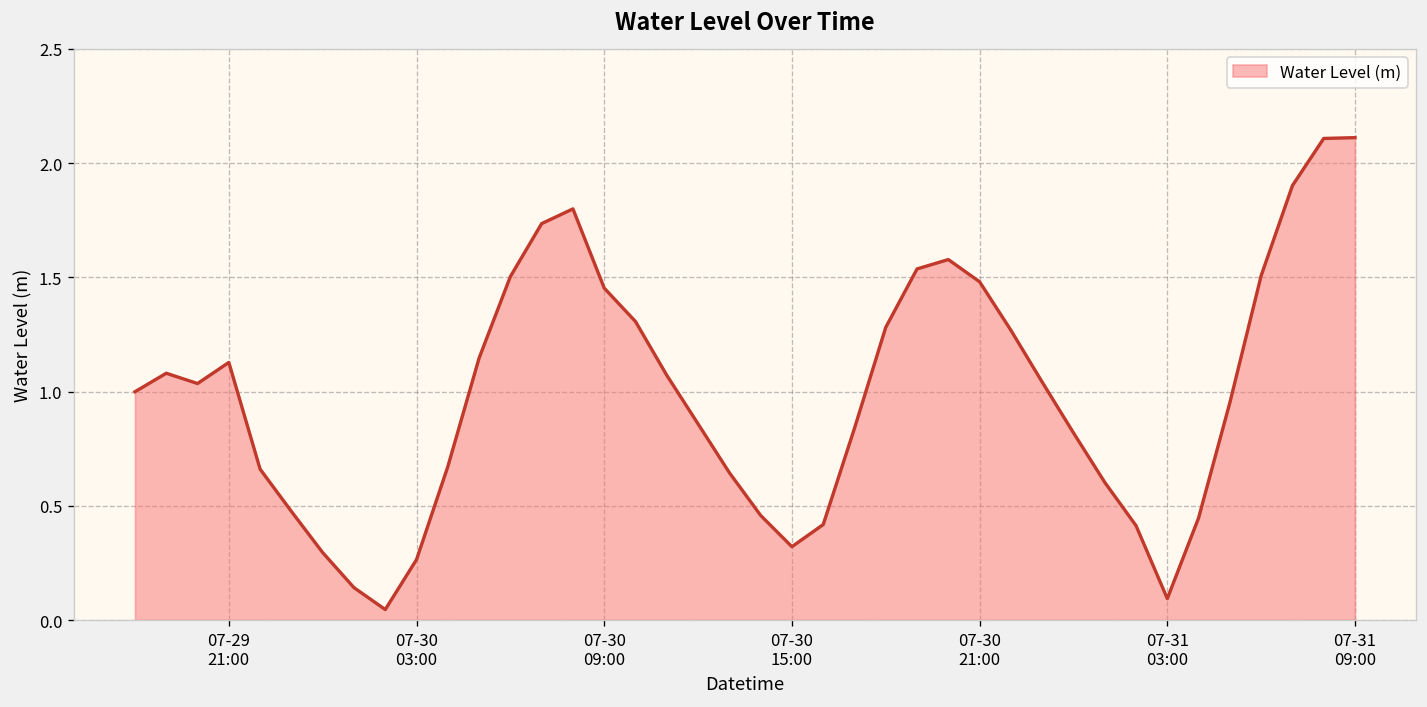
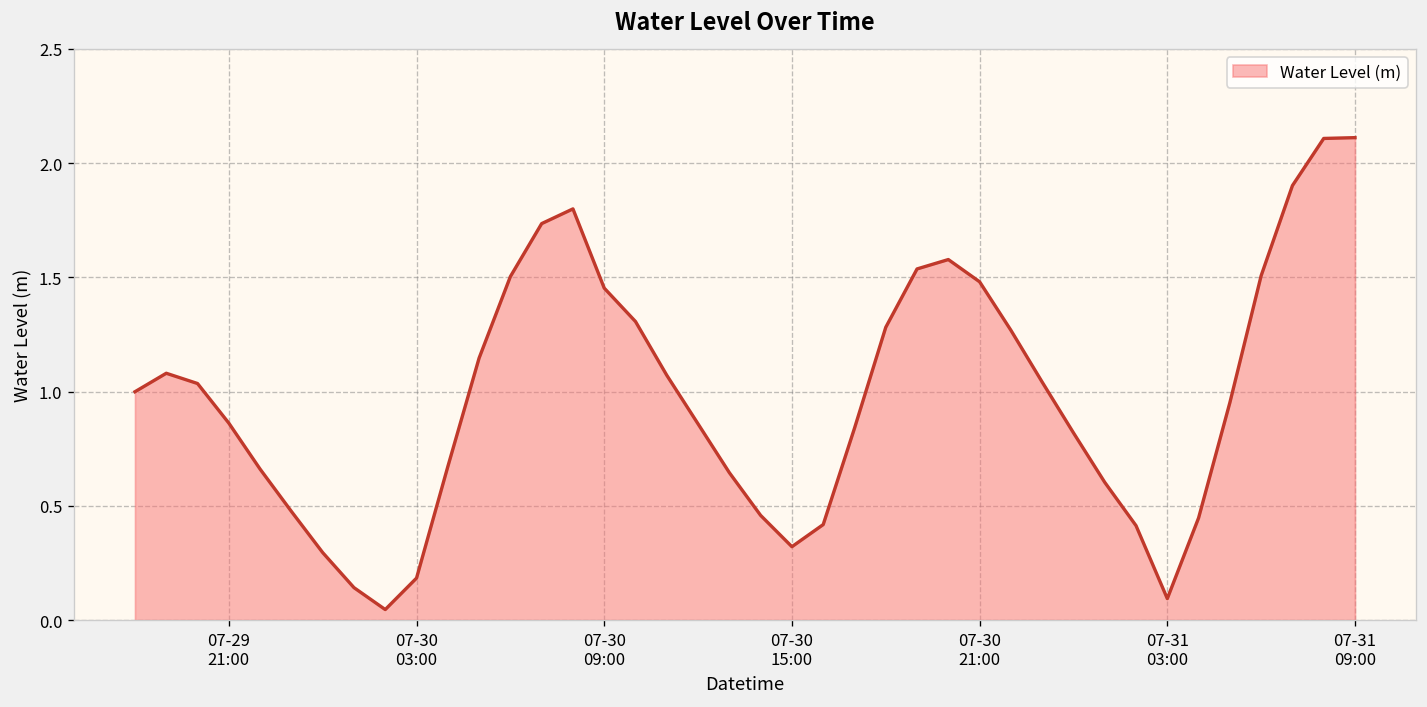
07-29 21:00: 1.13 -> 0.86
07-30 03:00: 0.26 -> 0.18
